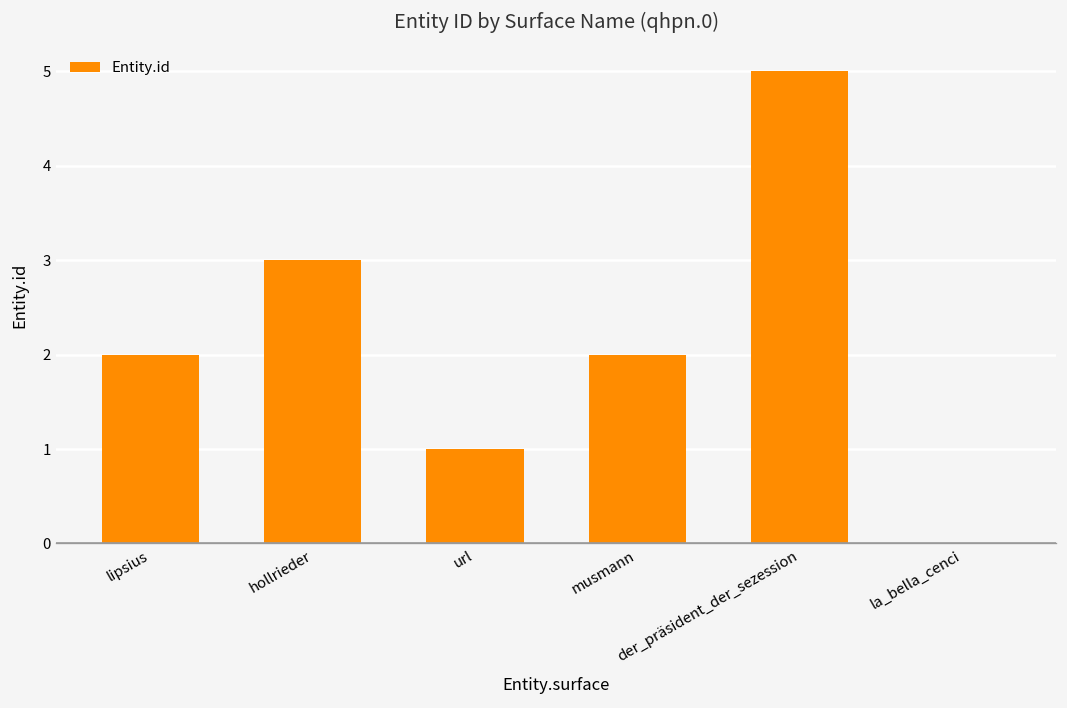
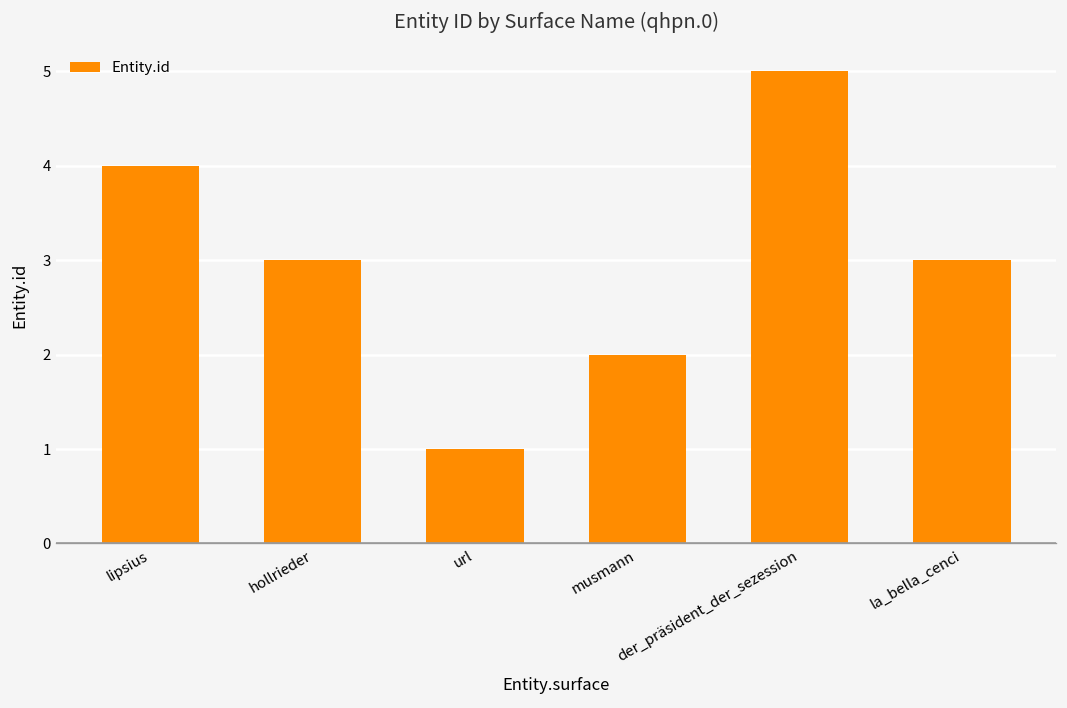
lipsius: 2 -> 4
la_bella_cenci: 0 -> 3
